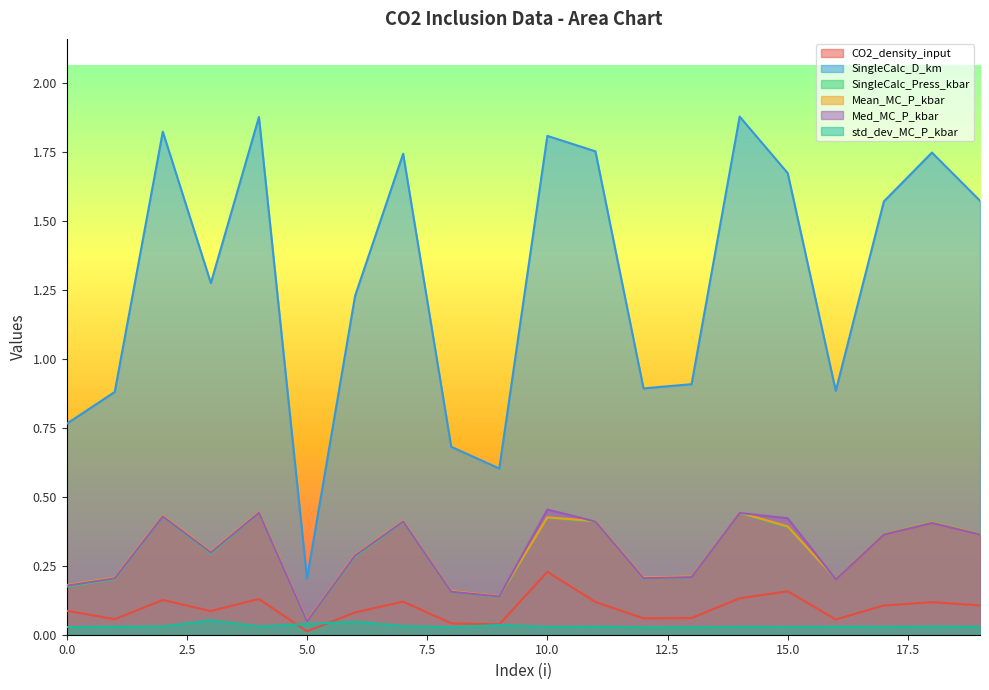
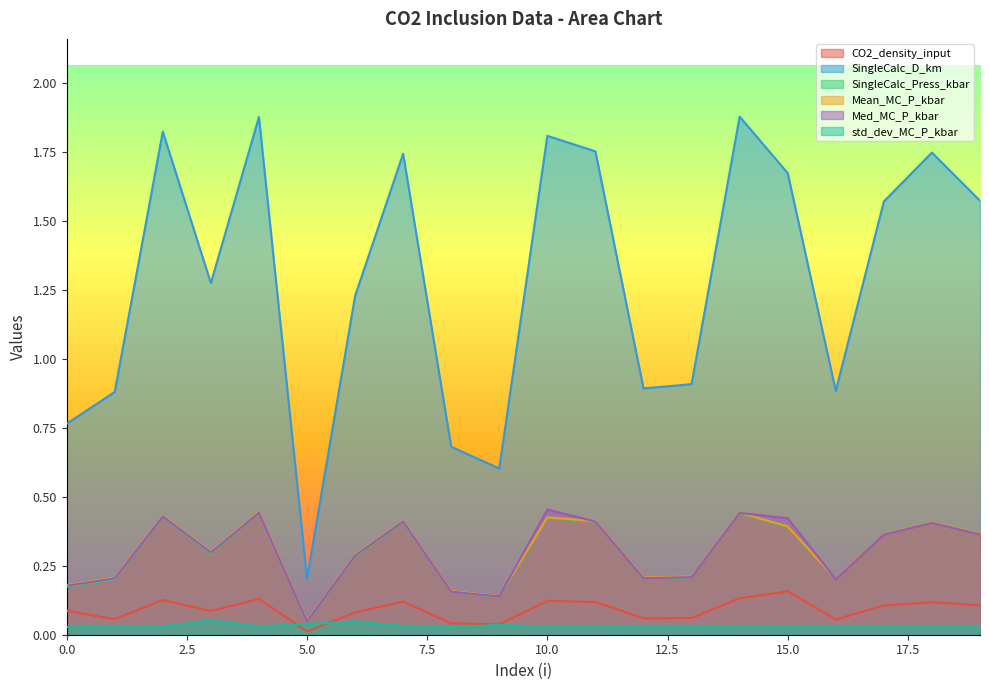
CO2_density_input, 10.0: 0.23 -> 0.12
